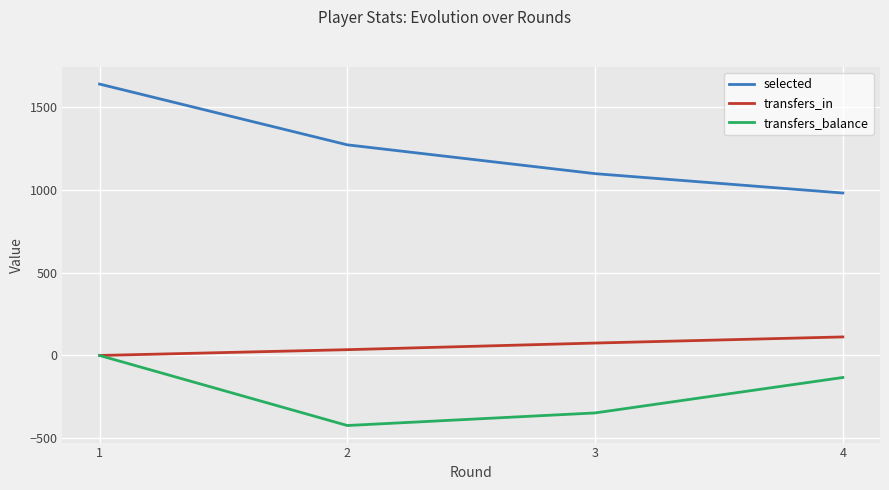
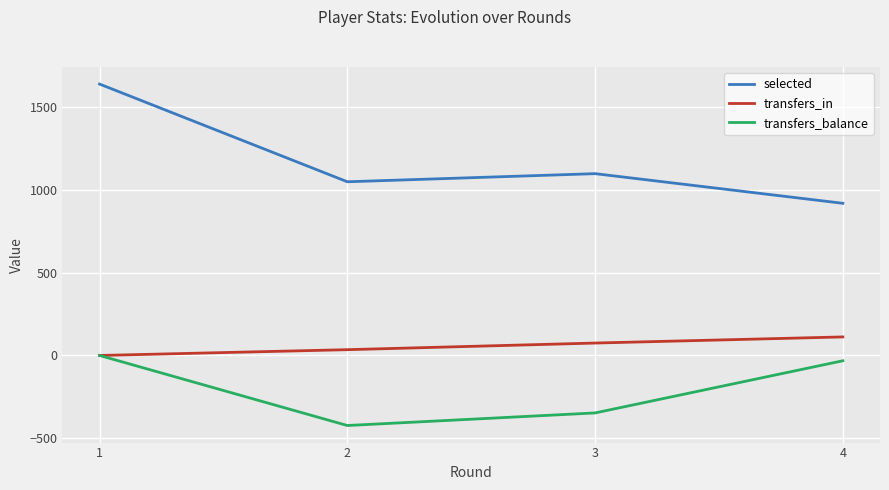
selected, 2: 1270 -> 1050
selected, 4: 980 -> 920
transfers_balance, 4: -130 -> -30
